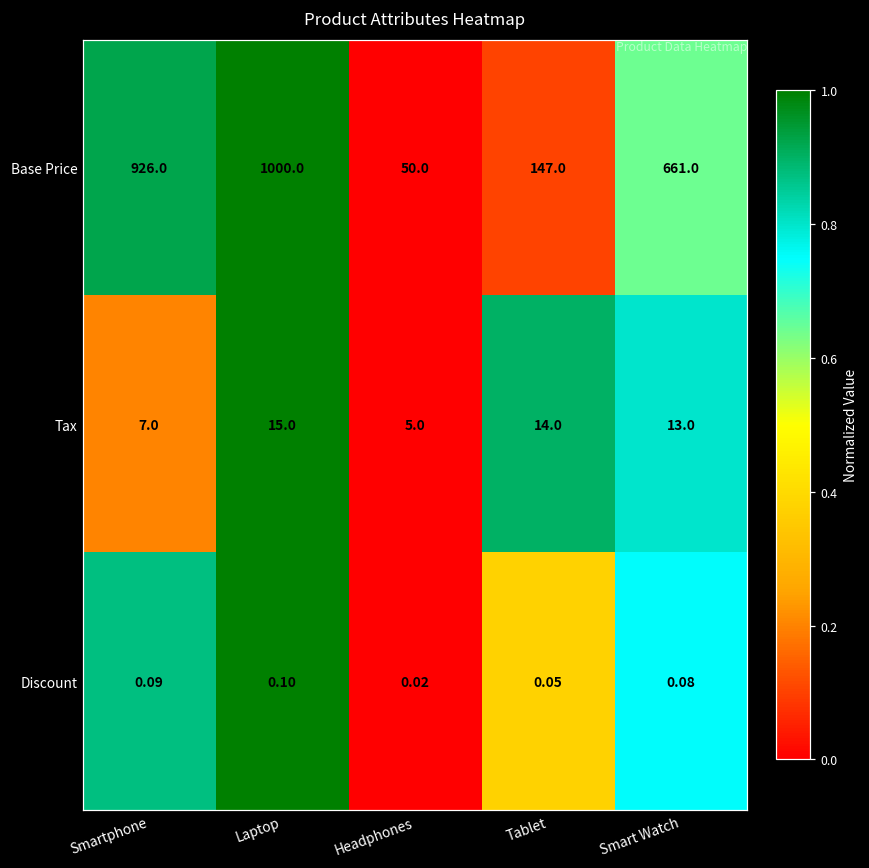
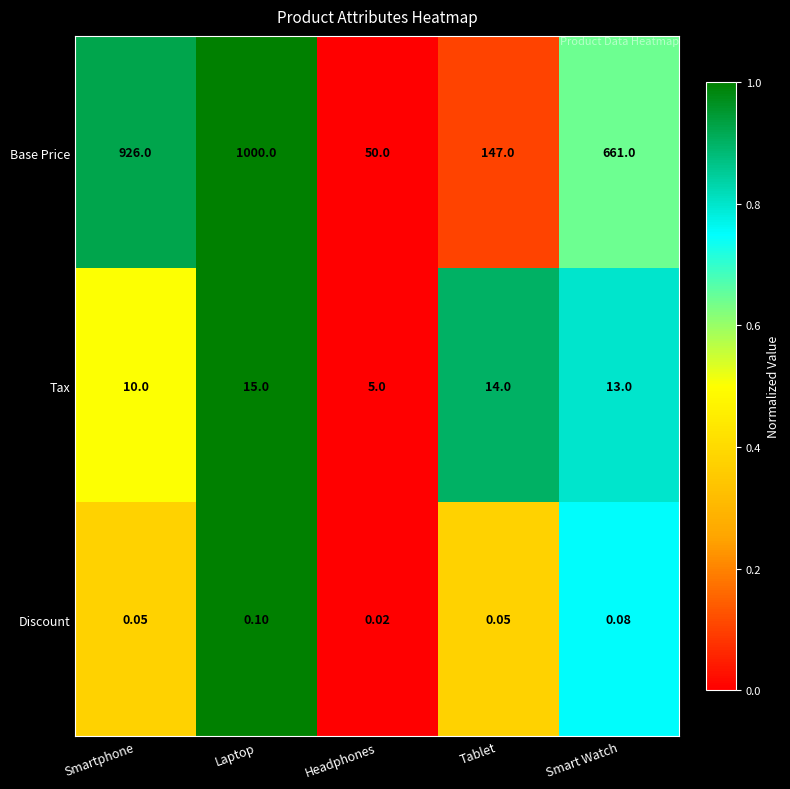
Tax, Smartphone: 7.0 -> 10.0
Discount, Smartphone: 0.09 -> 0.05
